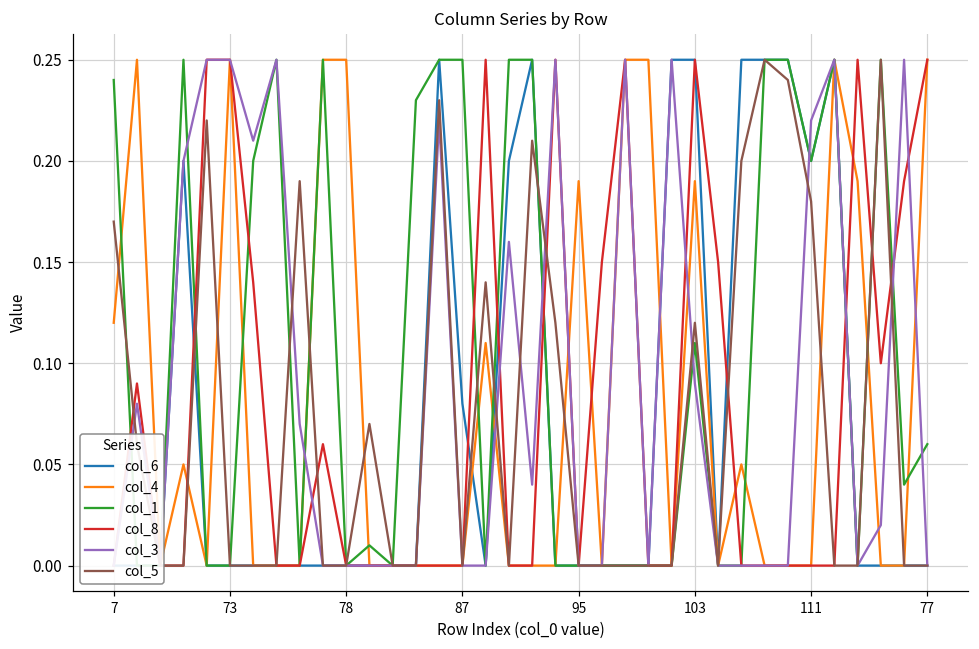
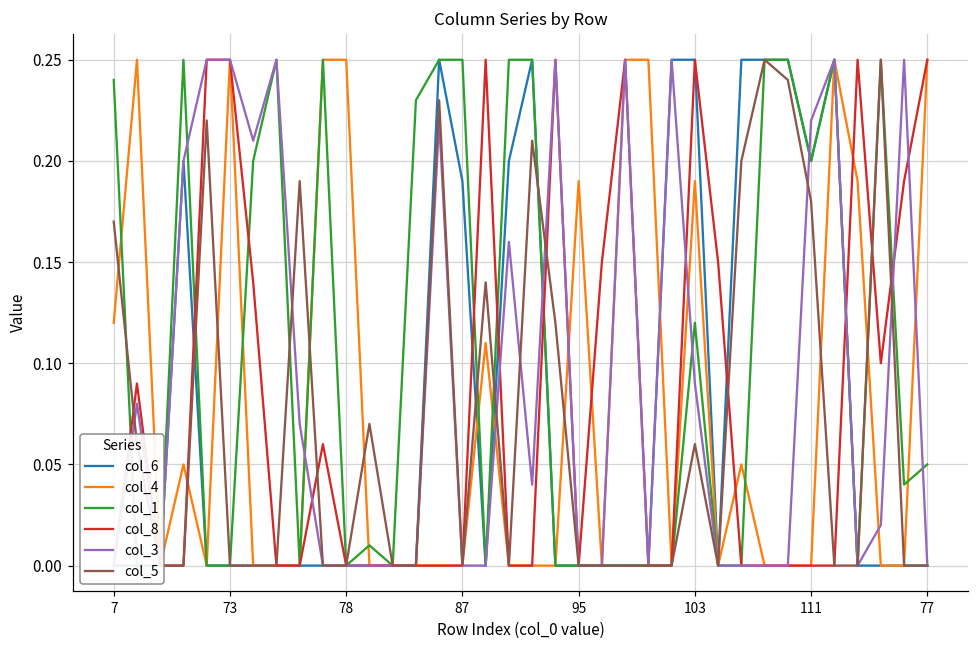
col_6, 87: 0.08 -> 0.19
col_1, 103: 0.11 -> 0.12
col_5, 103: 0.12 -> 0.06
col_1, 77: 0.06 -> 0.05
